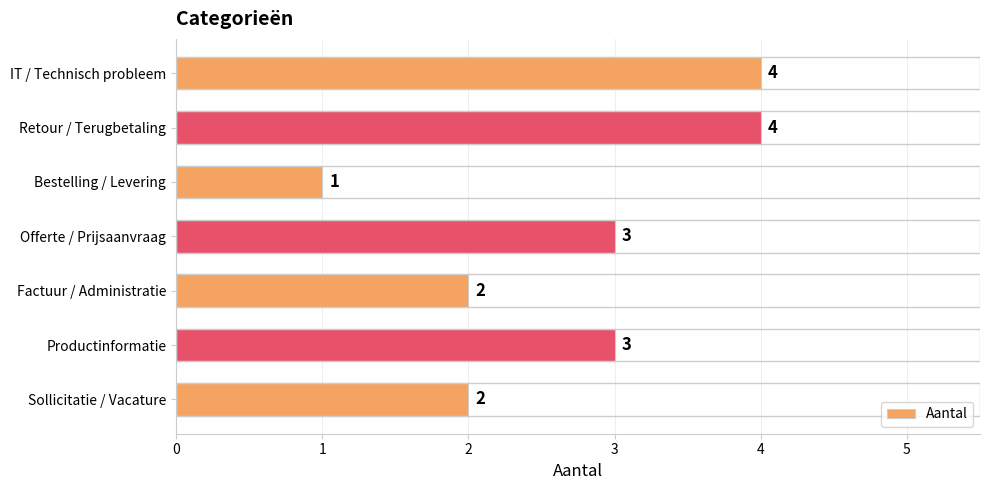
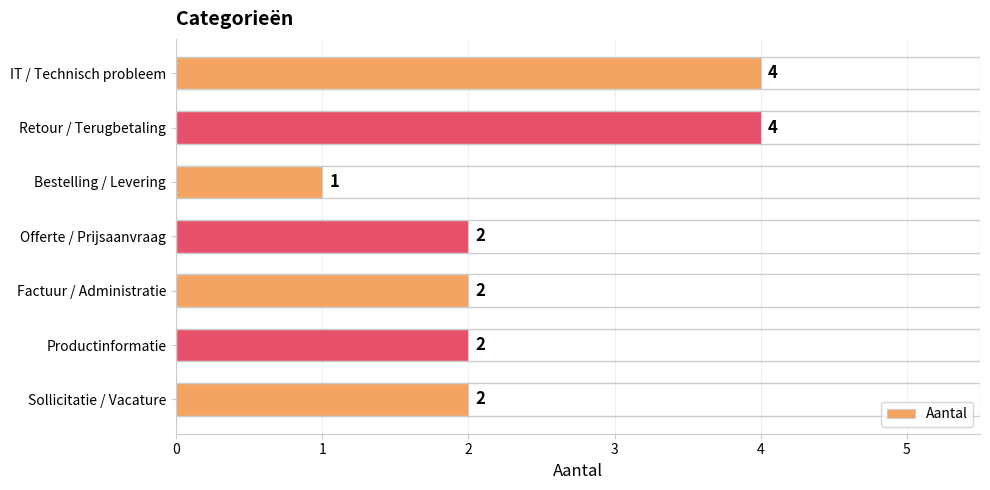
Offerte / Prijsaanvraag: 3 -> 2
Productinformatie: 3 -> 2
